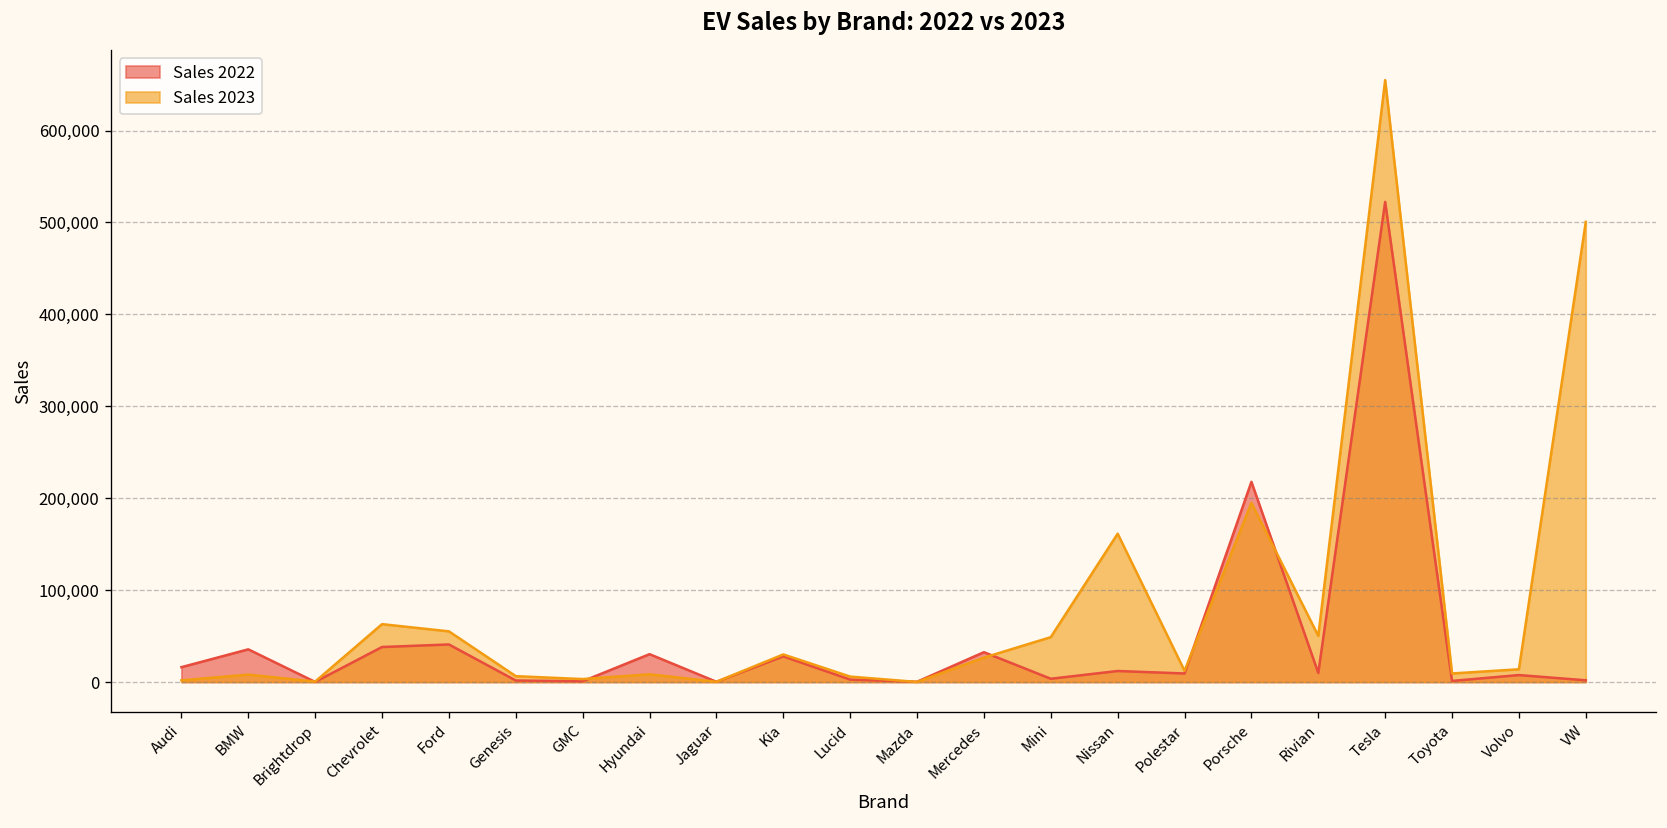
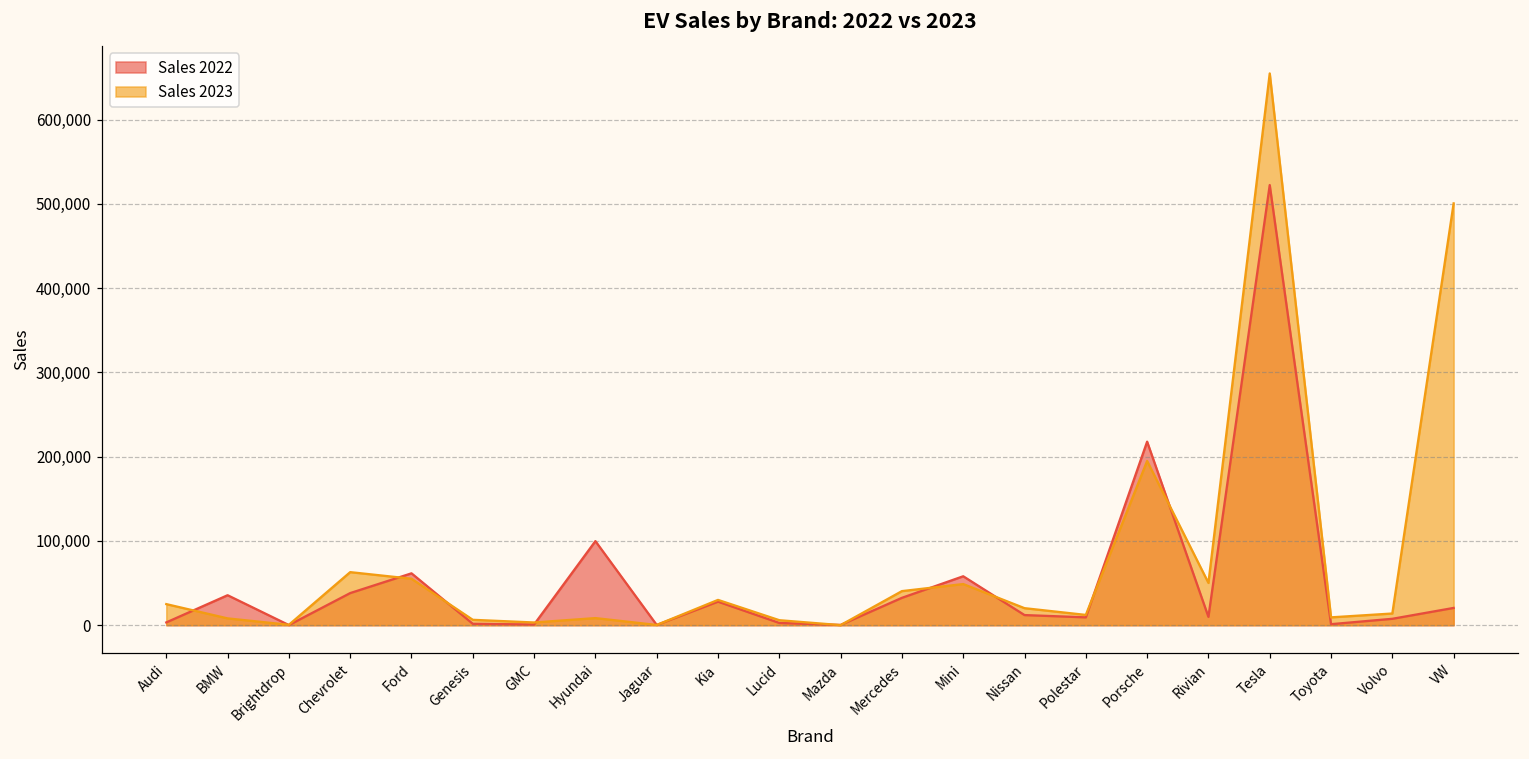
Sales 2022, Audi: 20,000 -> 0
Sales 2023, Audi: 0 -> 30,000
Sales 2022, Ford: 40,000 -> 60,000
Sales 2022, Hyundai: 30,000 -> 100,000
Sales 2023, Mercedes: 30,000 -> 40,000
Sales 2022, Mini: 0 -> 60,000
Sales 2023, Nissan: 160,000 -> 20,000
Sales 2022, VW: 0 -> 20,000
